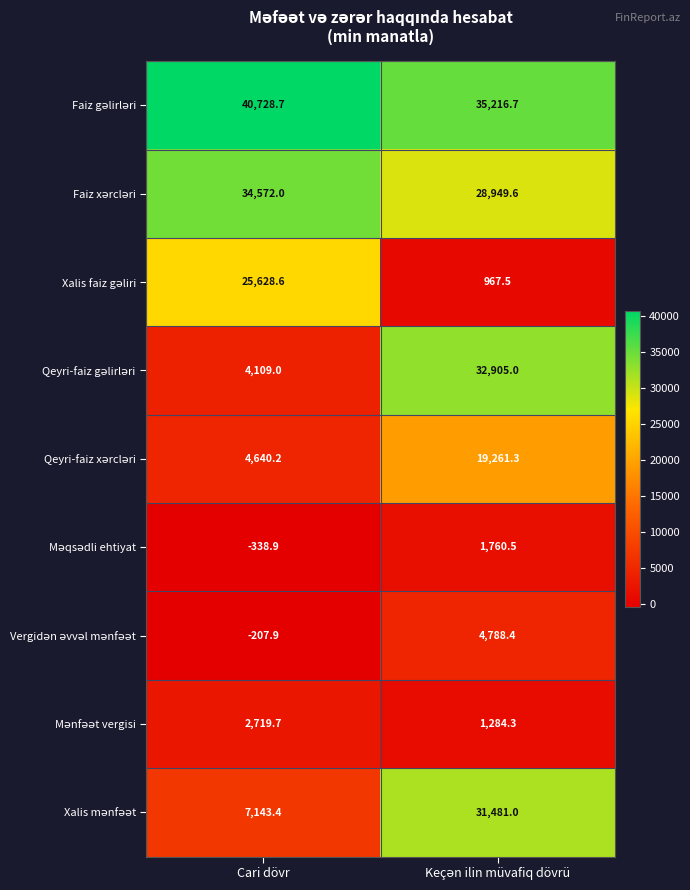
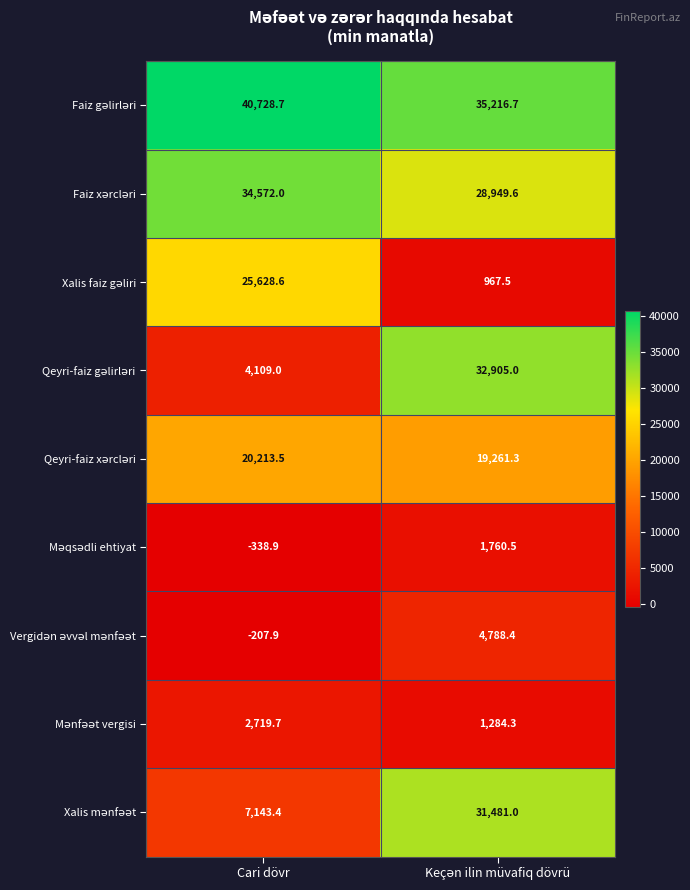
Qeyri-faiz xərcləri, Cari dövr: 4,640.2 -> 20,213.5
